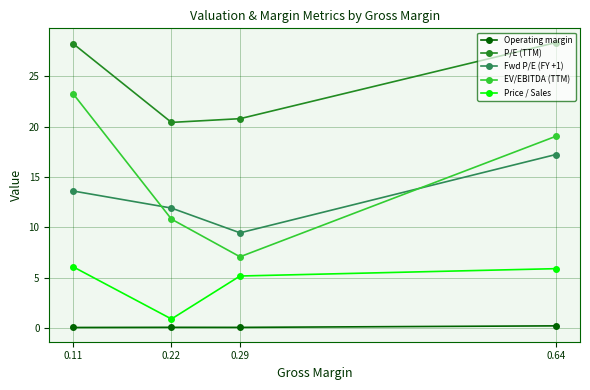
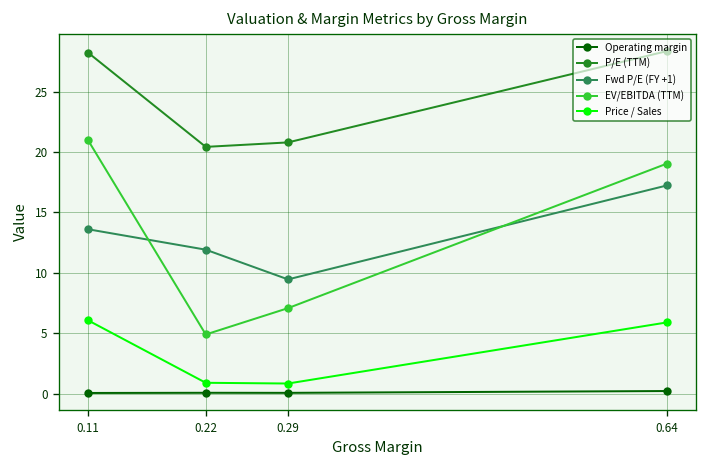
EV/EBITDA (TTM), 0.11: 23.2 -> 21.0
EV/EBITDA (TTM), 0.22: 10.8 -> 4.9
Price / Sales, 0.29: 5.2 -> 0.8
